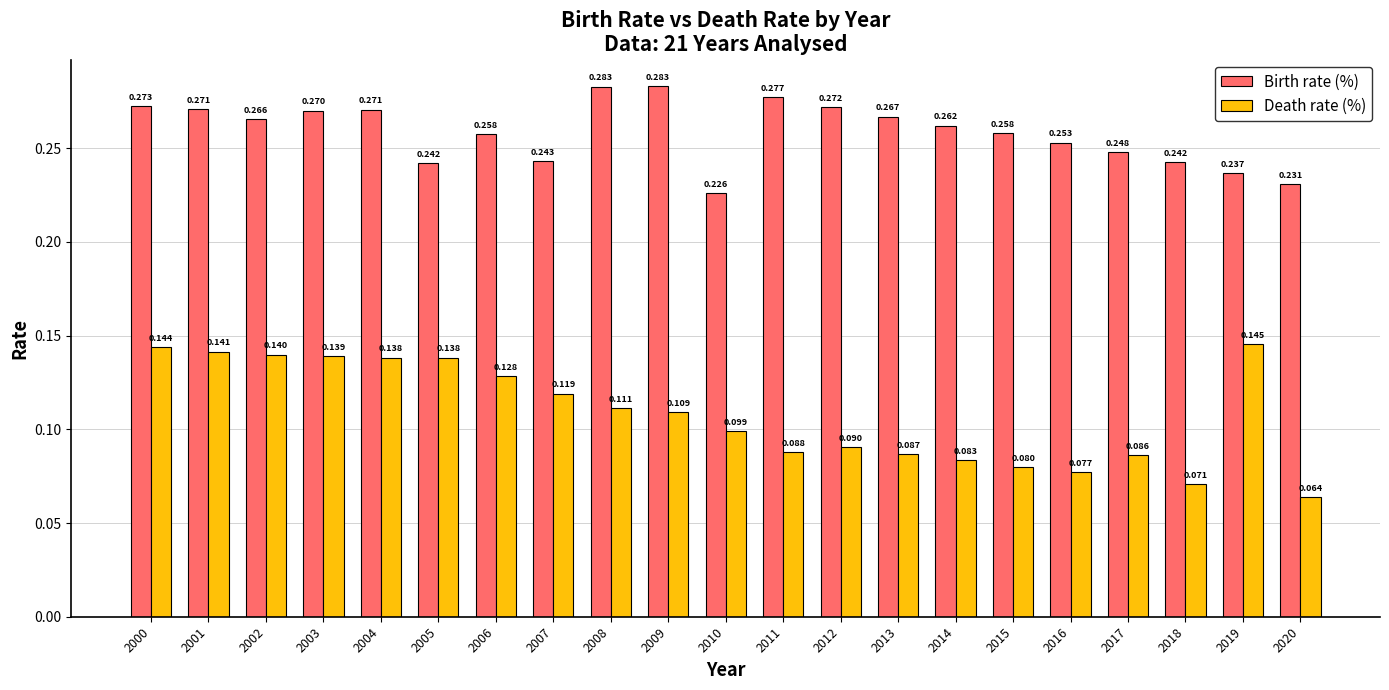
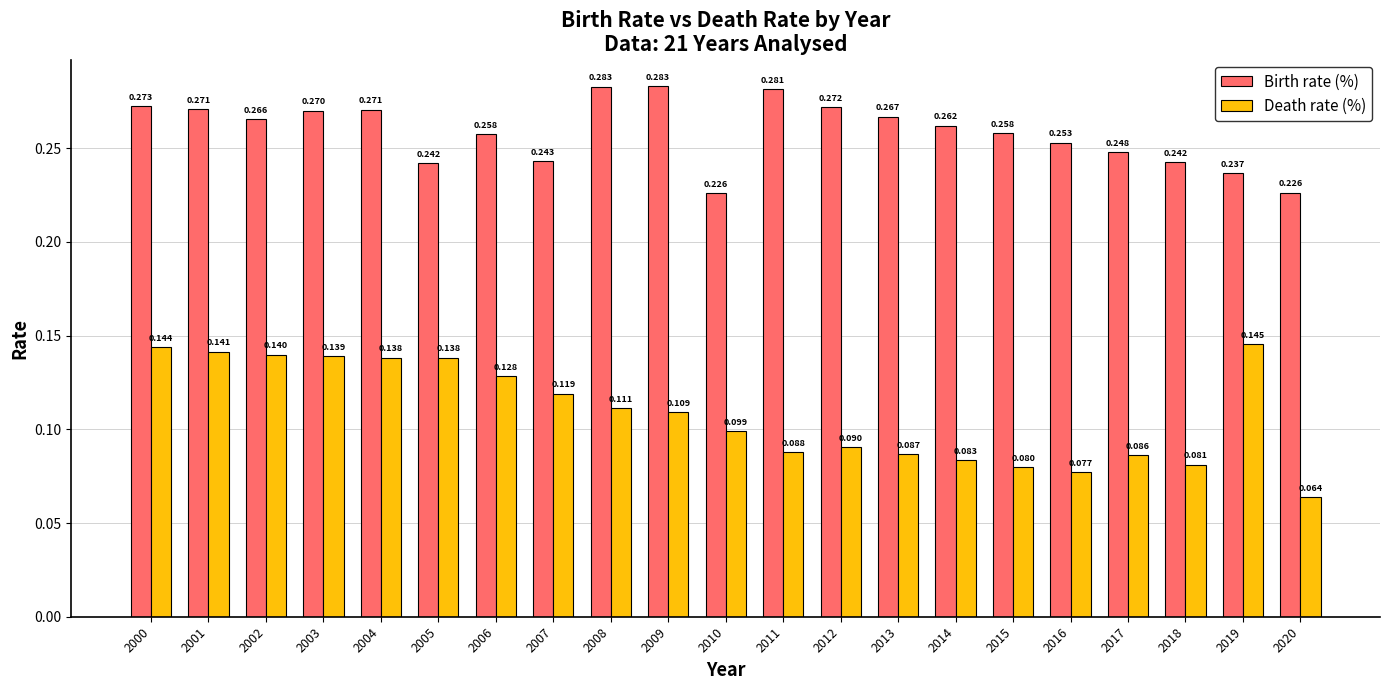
Birth rate (%), 2011: 0.277 -> 0.281
Death rate (%), 2018: 0.071 -> 0.081
Birth rate (%), 2020: 0.231 -> 0.226
